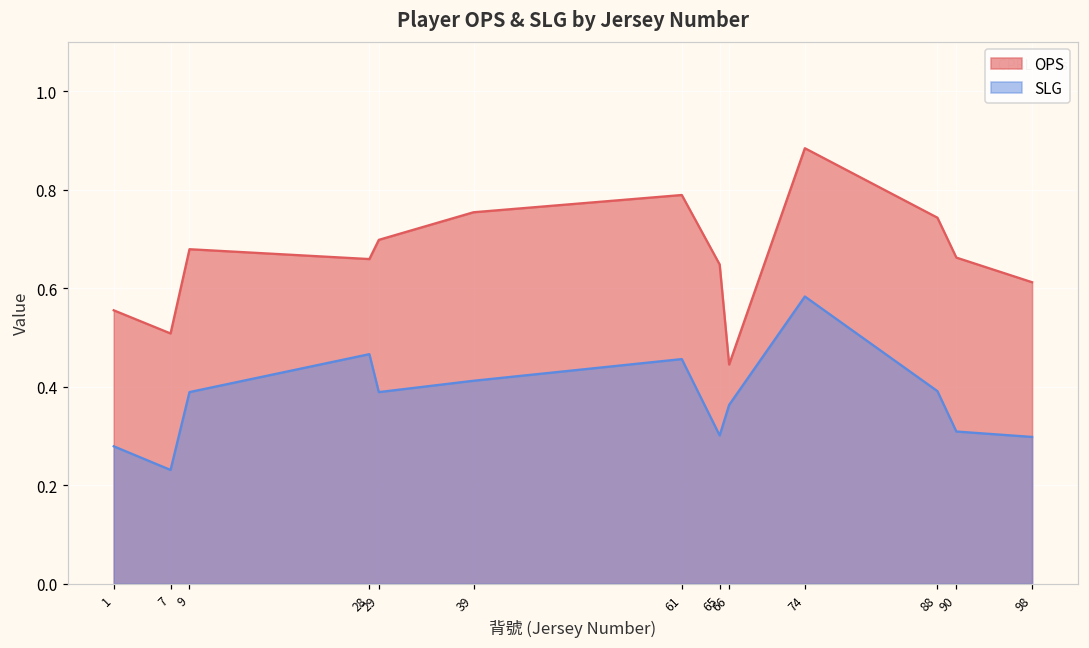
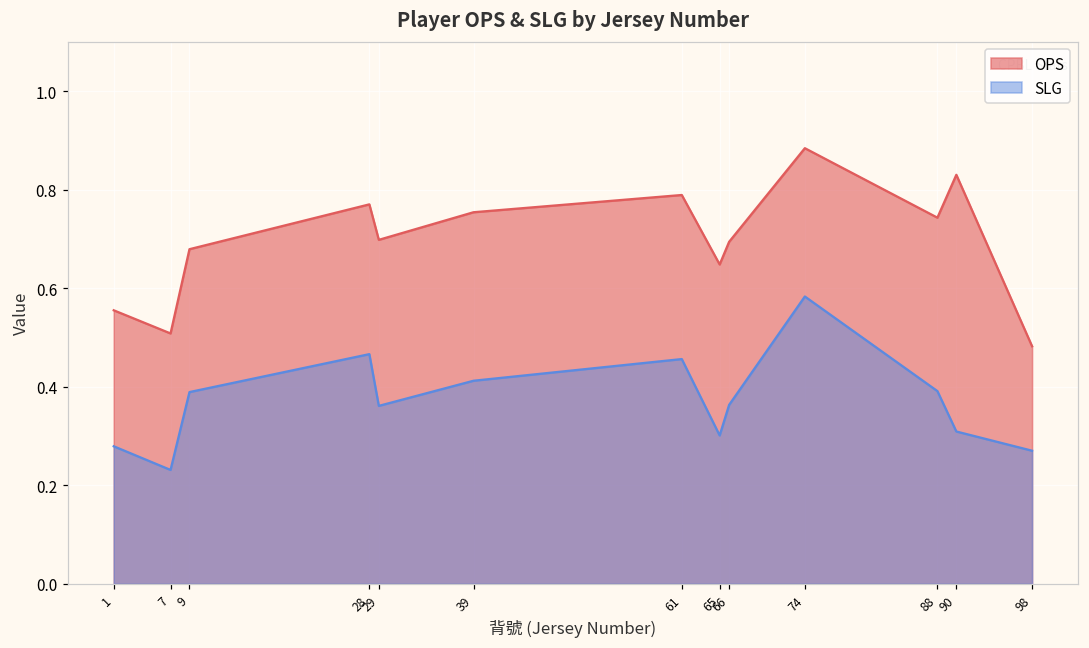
OPS, 28: 0.66 -> 0.77
SLG, 29: 0.39 -> 0.36
OPS, 66: 0.45 -> 0.69
OPS, 90: 0.66 -> 0.83
OPS, 98: 0.61 -> 0.48
SLG, 98: 0.30 -> 0.27
